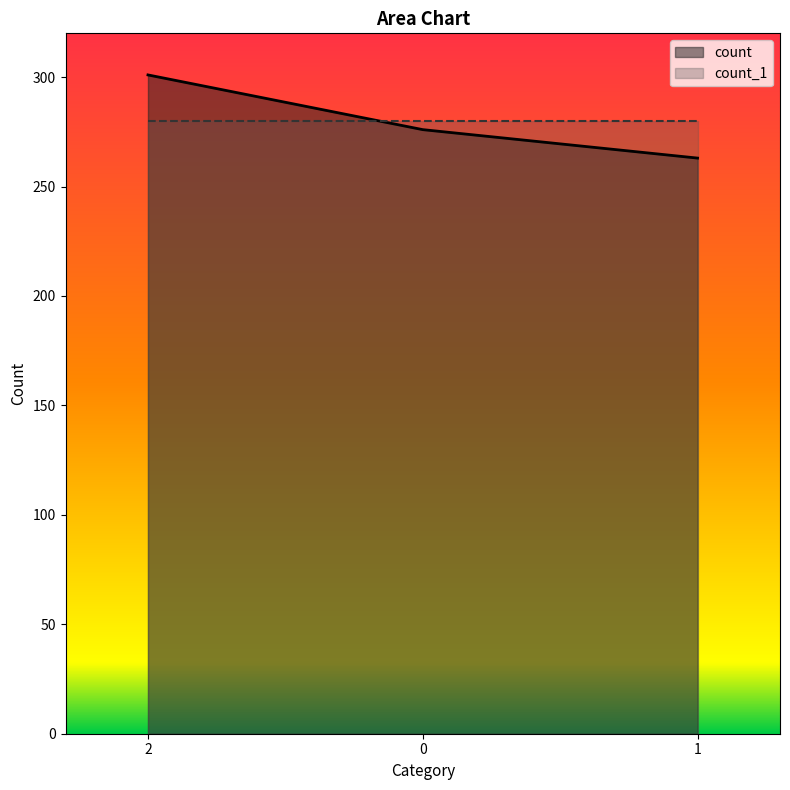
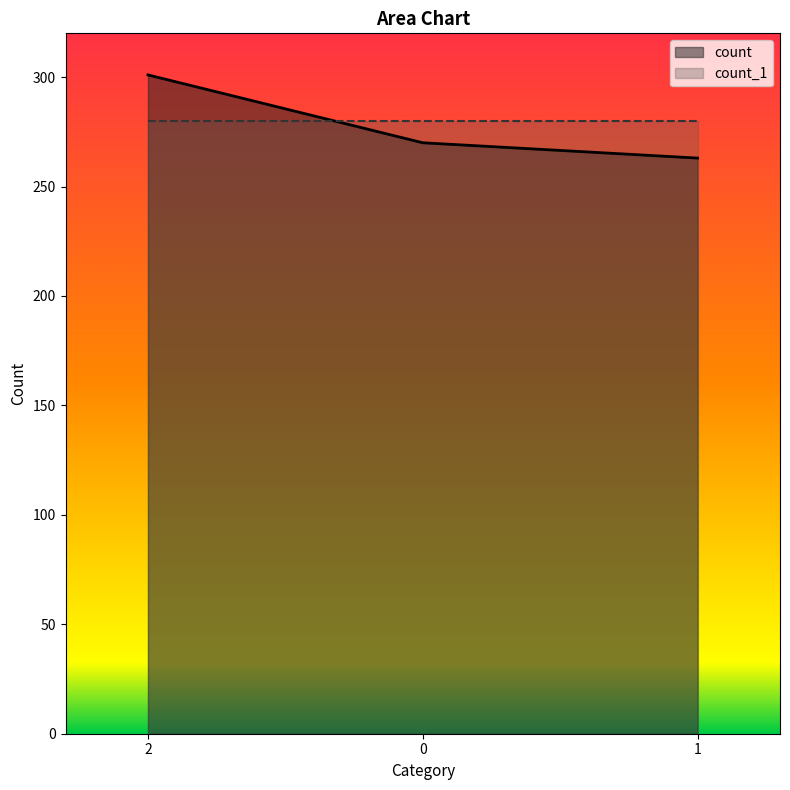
count, 0: 276 -> 270
